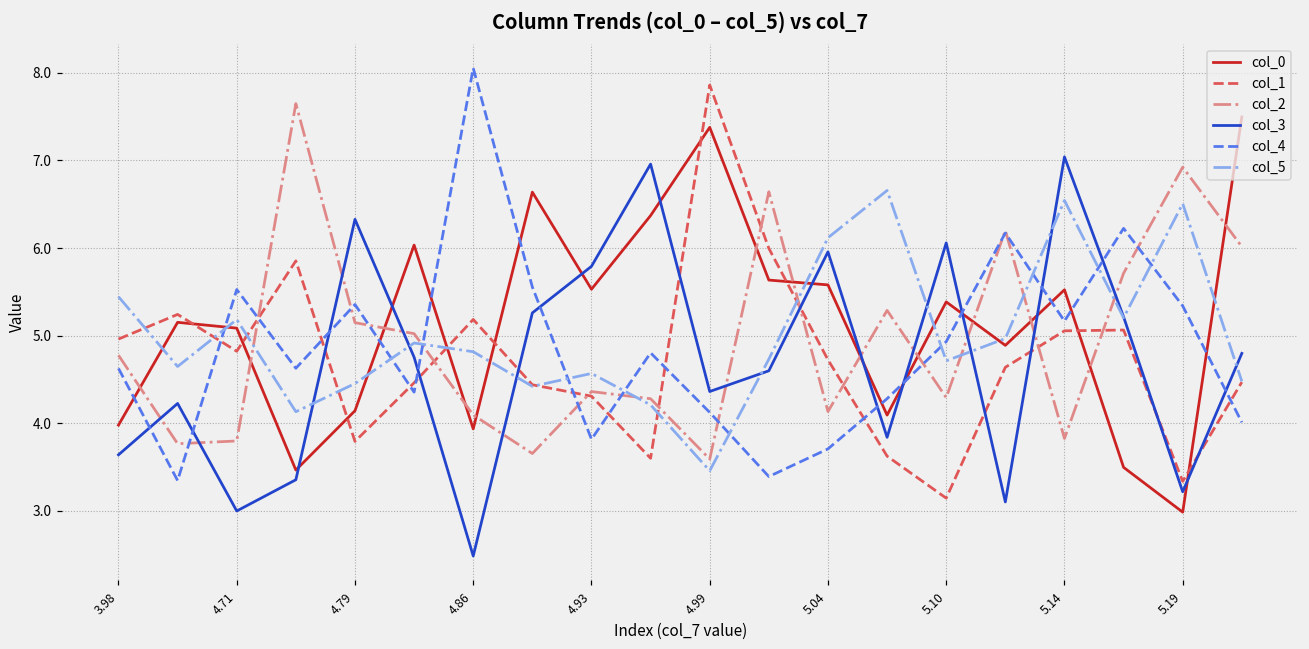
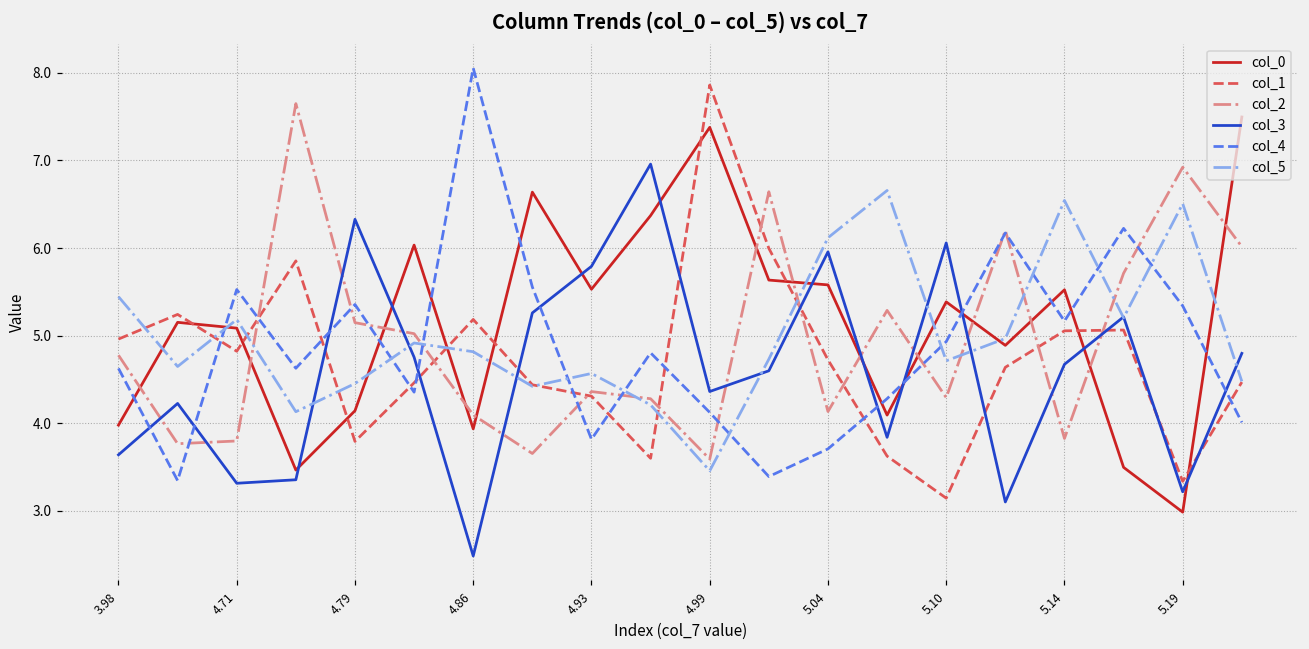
col_3, 4.71: 3.0 -> 3.3
col_3, 5.14: 7.0 -> 4.7
